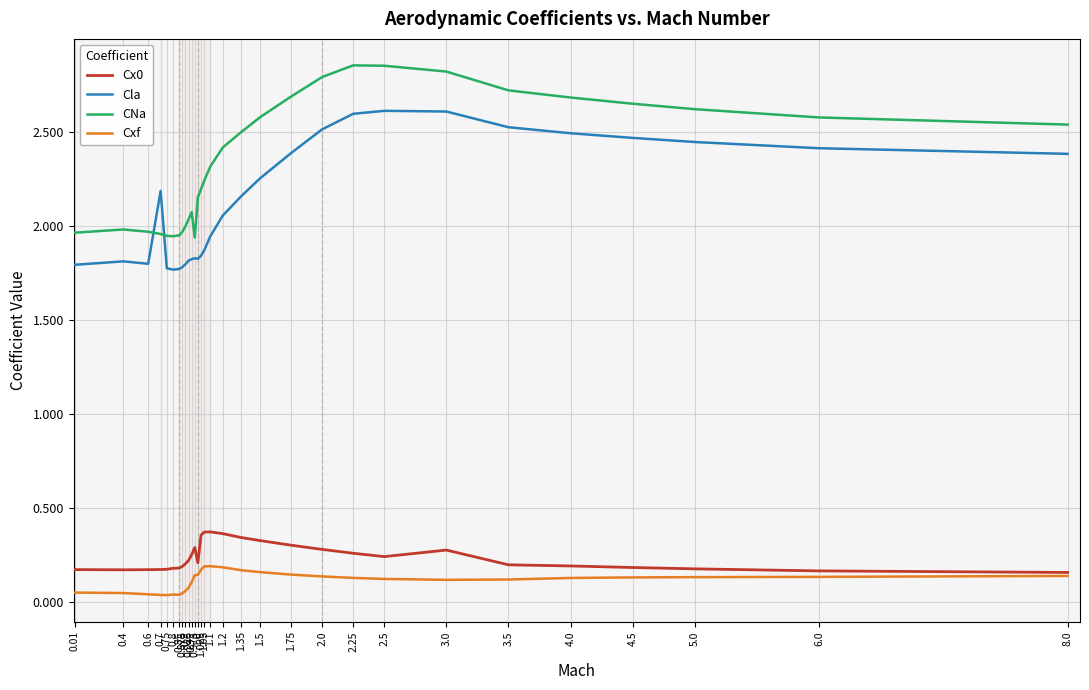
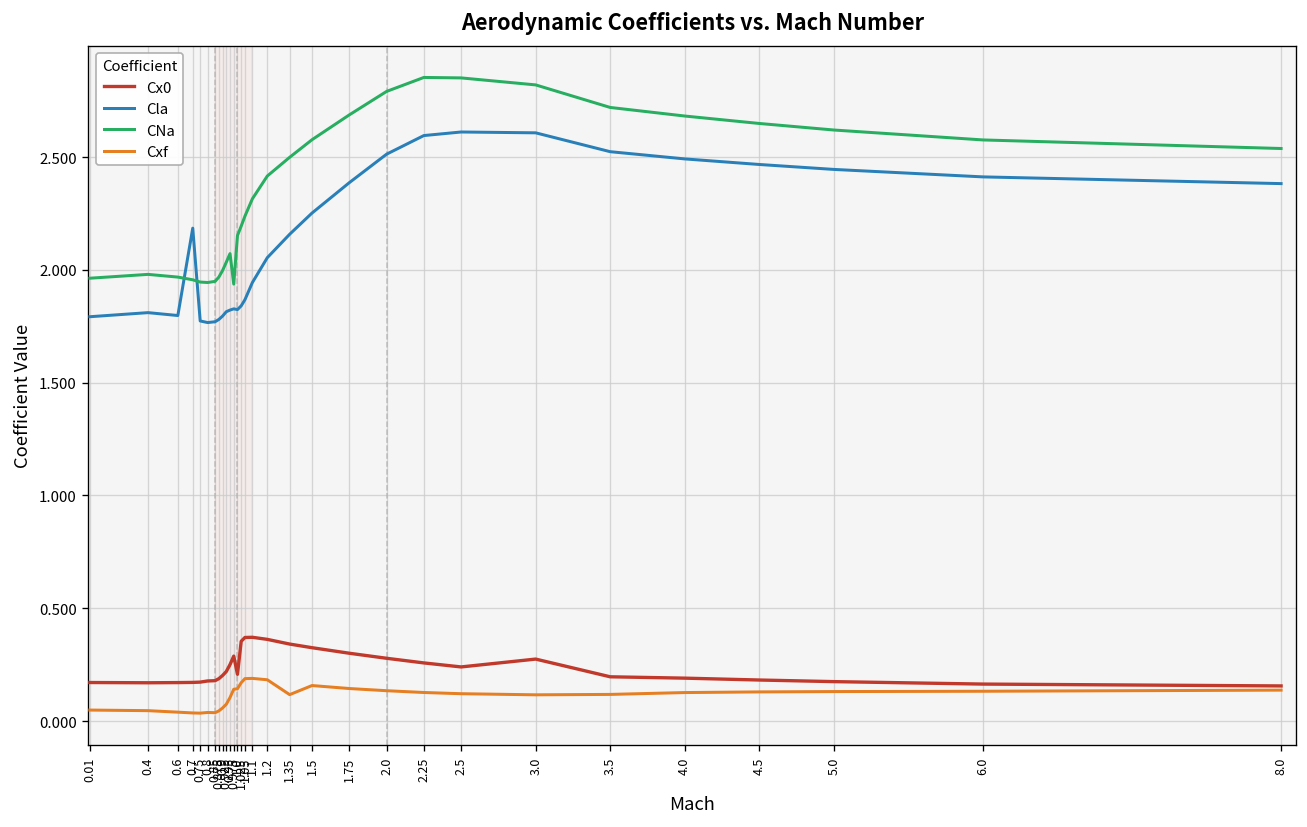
Cxf, 1.35: 0.17 -> 0.12
